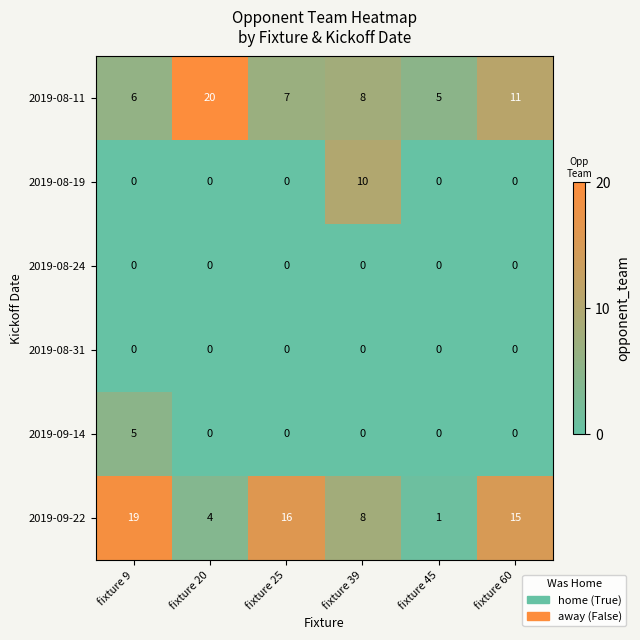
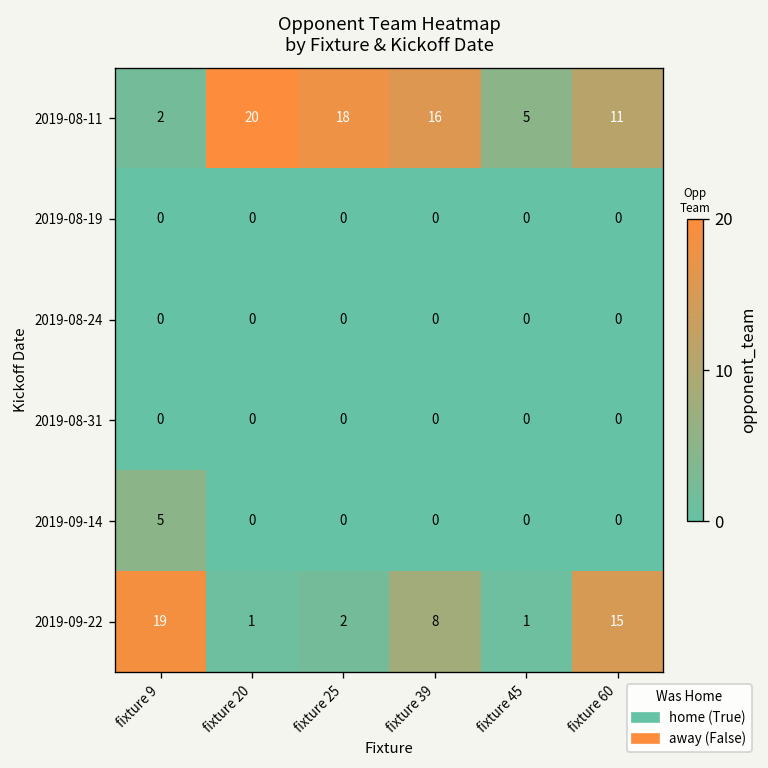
2019-08-11, fixture 9: 6 -> 2
2019-08-11, fixture 25: 7 -> 18
2019-08-11, fixture 39: 8 -> 16
2019-08-19, fixture 39: 10 -> 0
2019-09-22, fixture 20: 4 -> 1
2019-09-22, fixture 25: 16 -> 2
